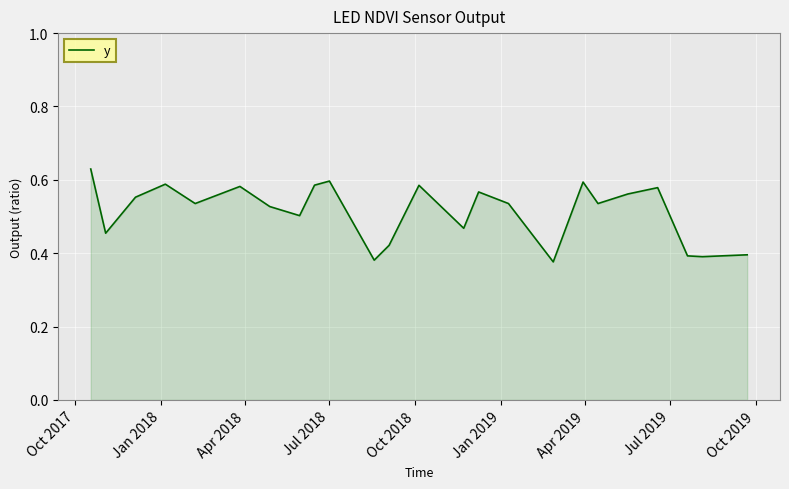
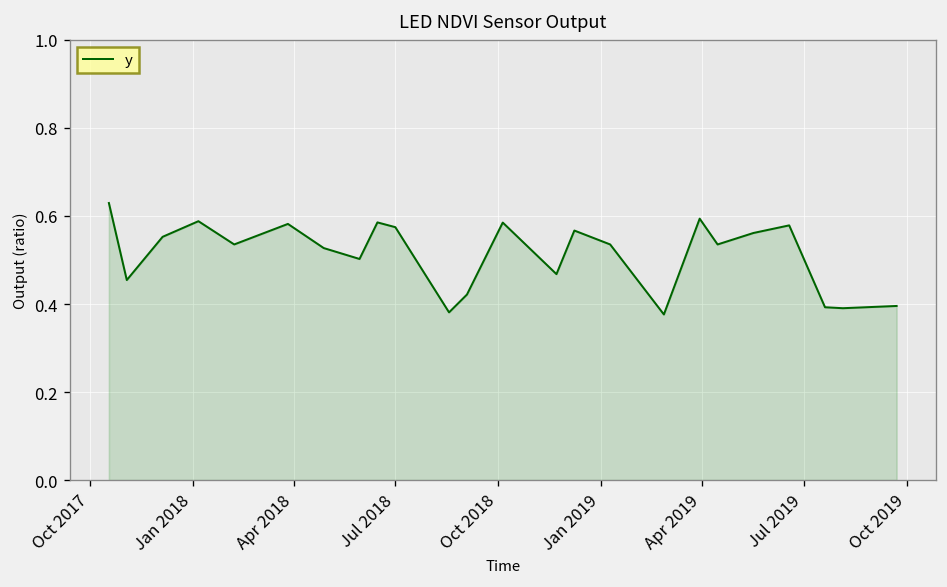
Jul 2018: 0.60 -> 0.57
